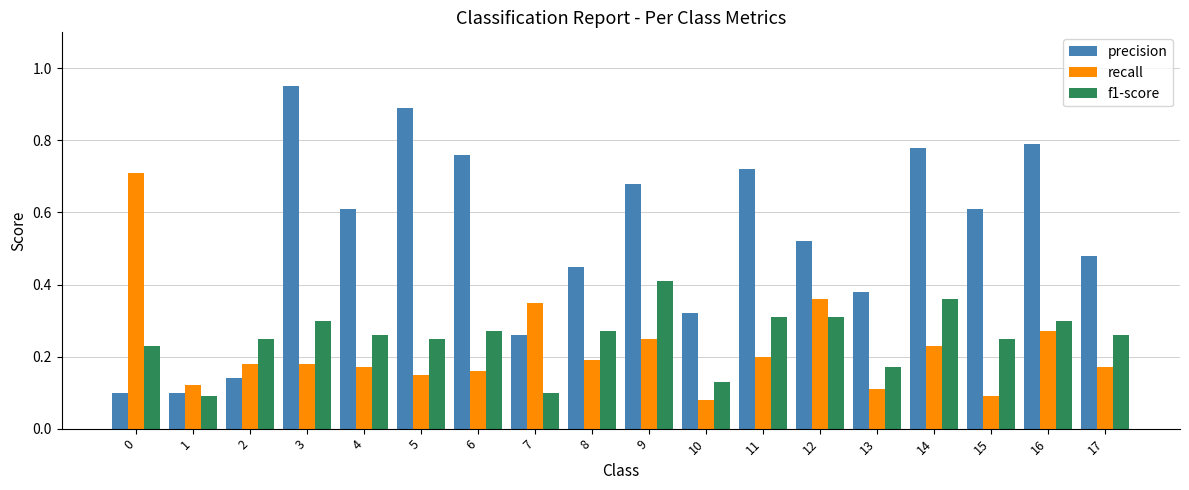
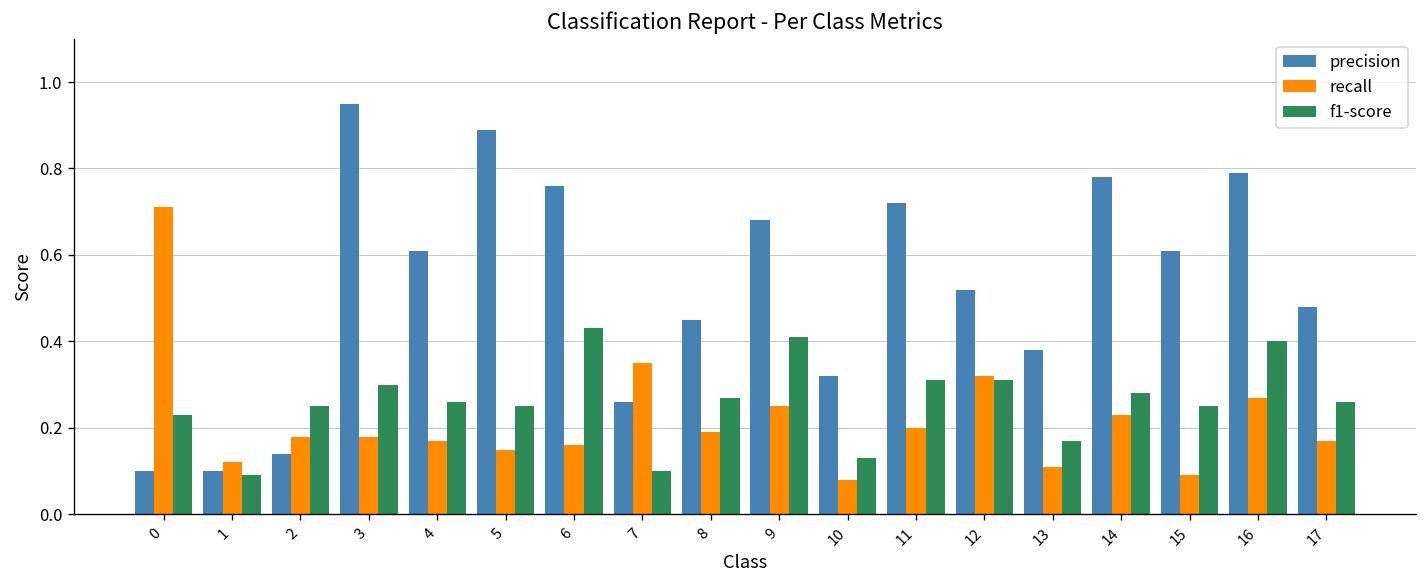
f1-score, 6: 0.27 -> 0.43
recall, 12: 0.36 -> 0.32
f1-score, 14: 0.36 -> 0.28
f1-score, 16: 0.3 -> 0.4
